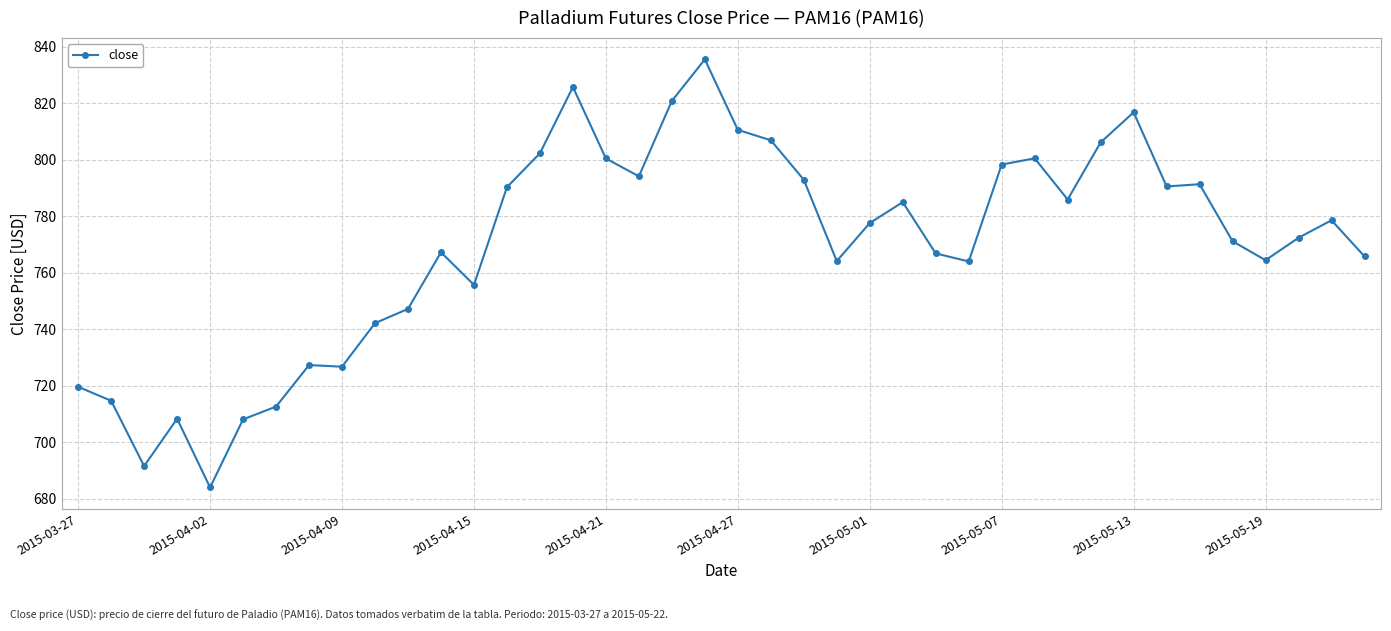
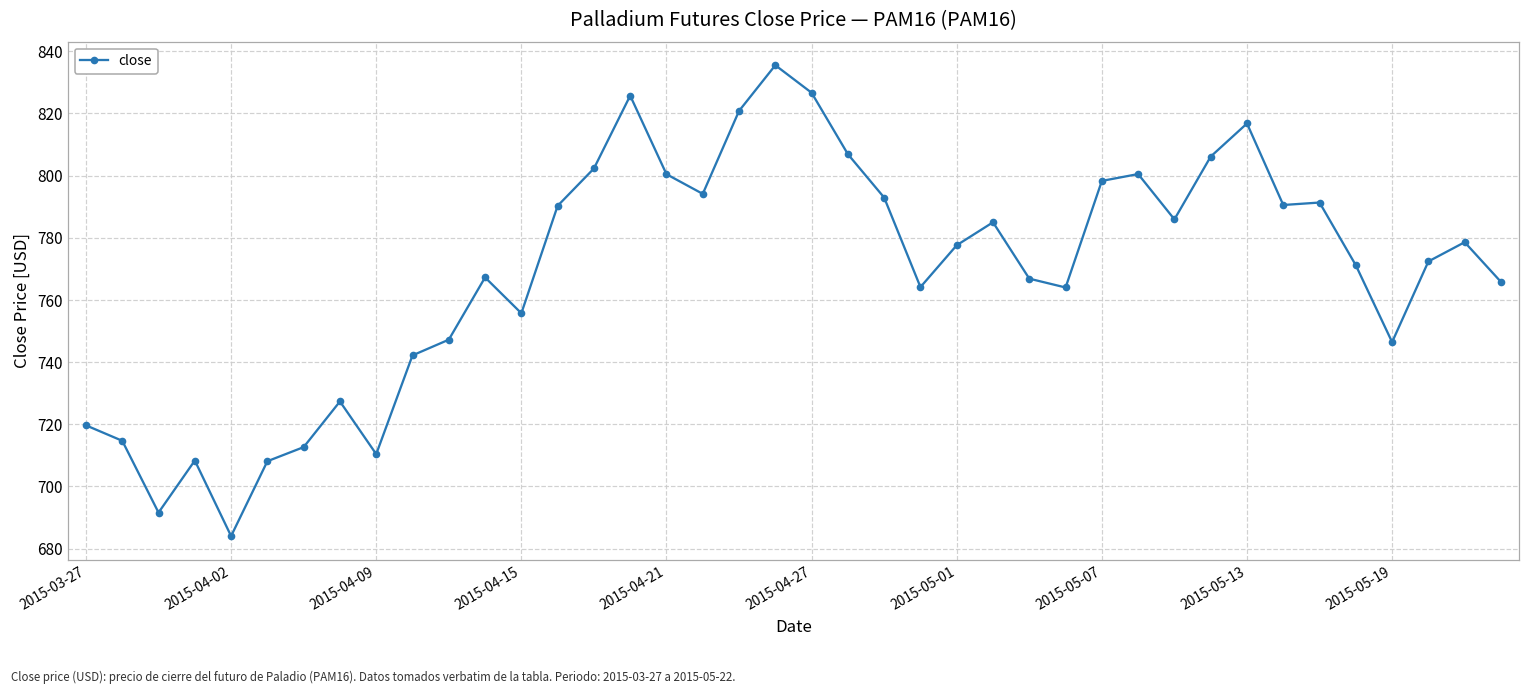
2015-04-09: 727 -> 710
2015-04-27: 811 -> 827
2015-05-19: 764 -> 746
